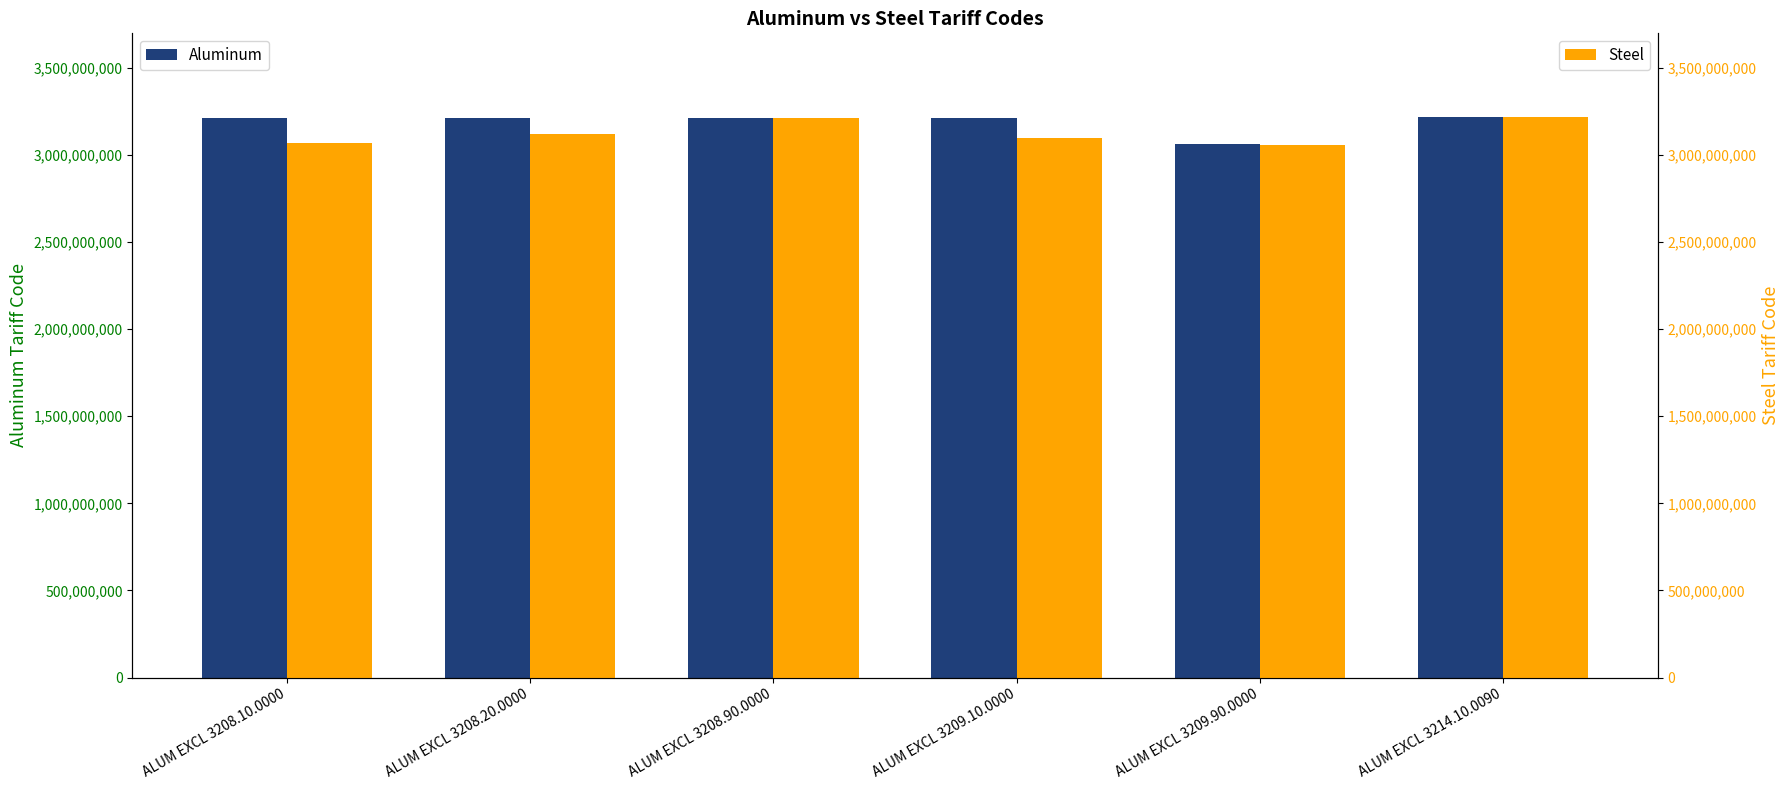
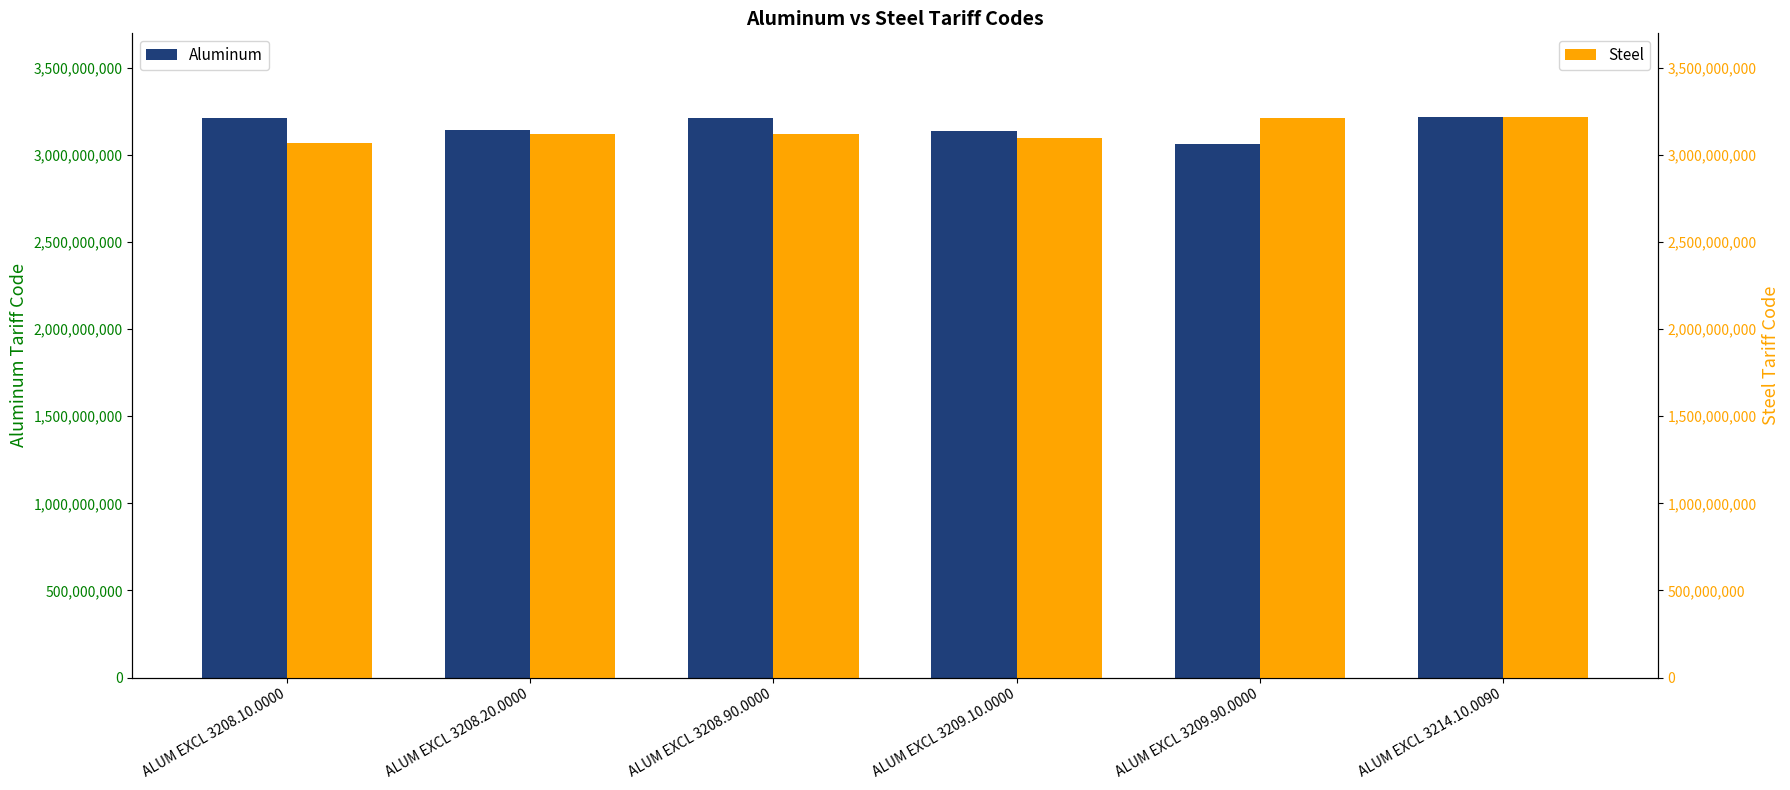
Aluminum, ALUM EXCL 3208.20.0000: 3,210,000,000 -> 3,140,000,000
Aluminum, ALUM EXCL 3209.10.0000: 3,210,000,000 -> 3,140,000,000
Steel, ALUM EXCL 3208.90.0000: 3,210,000,000 -> 3,120,000,000
Steel, ALUM EXCL 3209.90.0000: 3,060,000,000 -> 3,210,000,000
